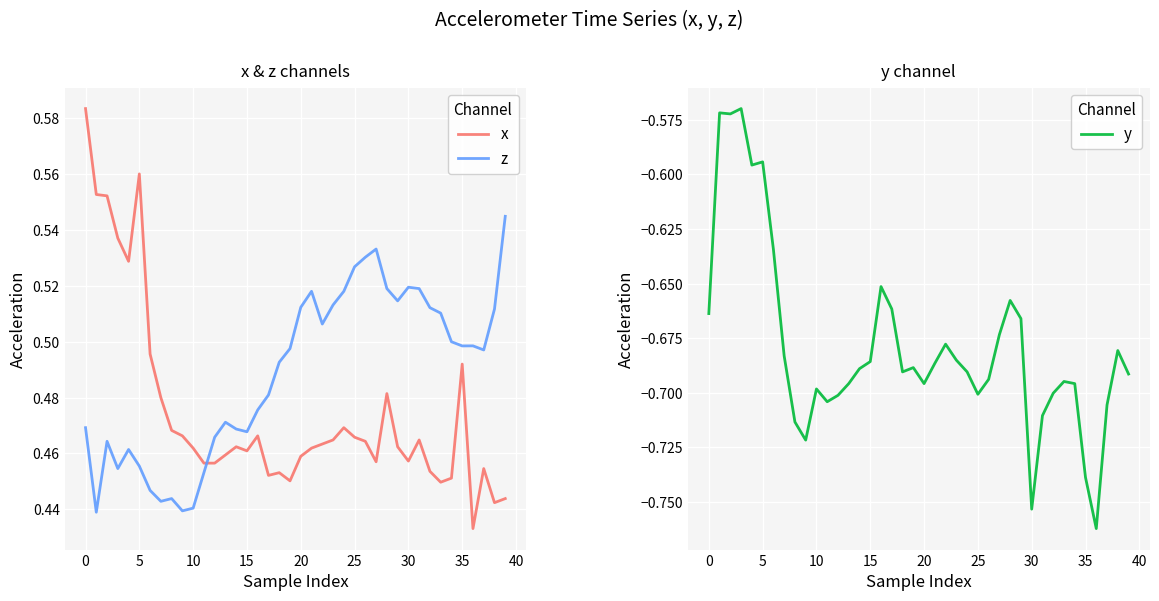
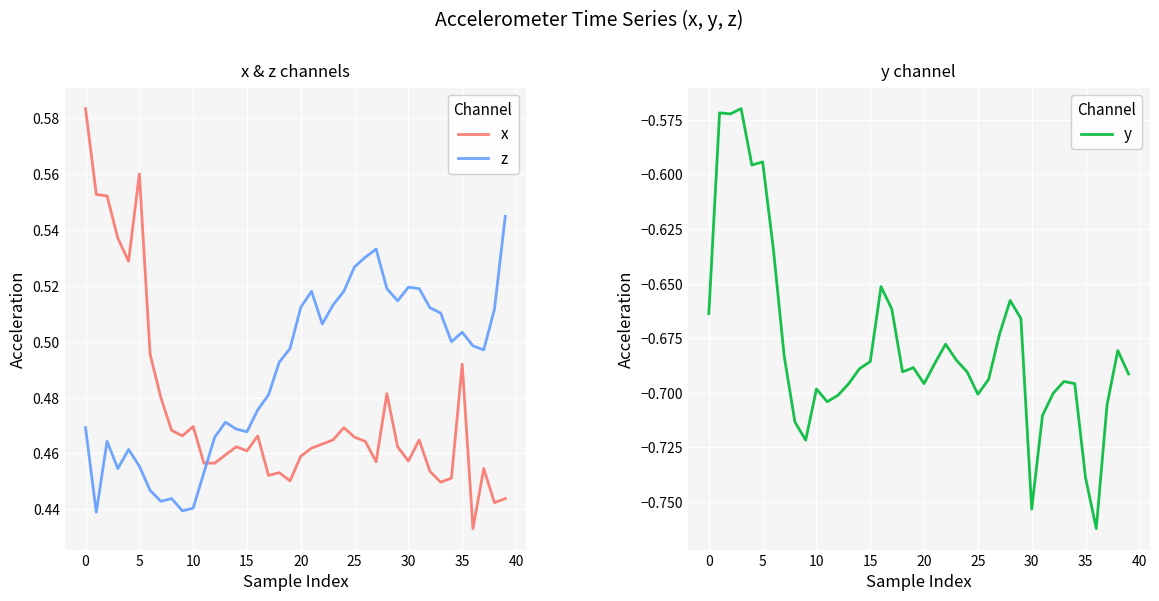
x & z channels, x, 10: 0.462 -> 0.470
x & z channels, z, 35: 0.499 -> 0.503
